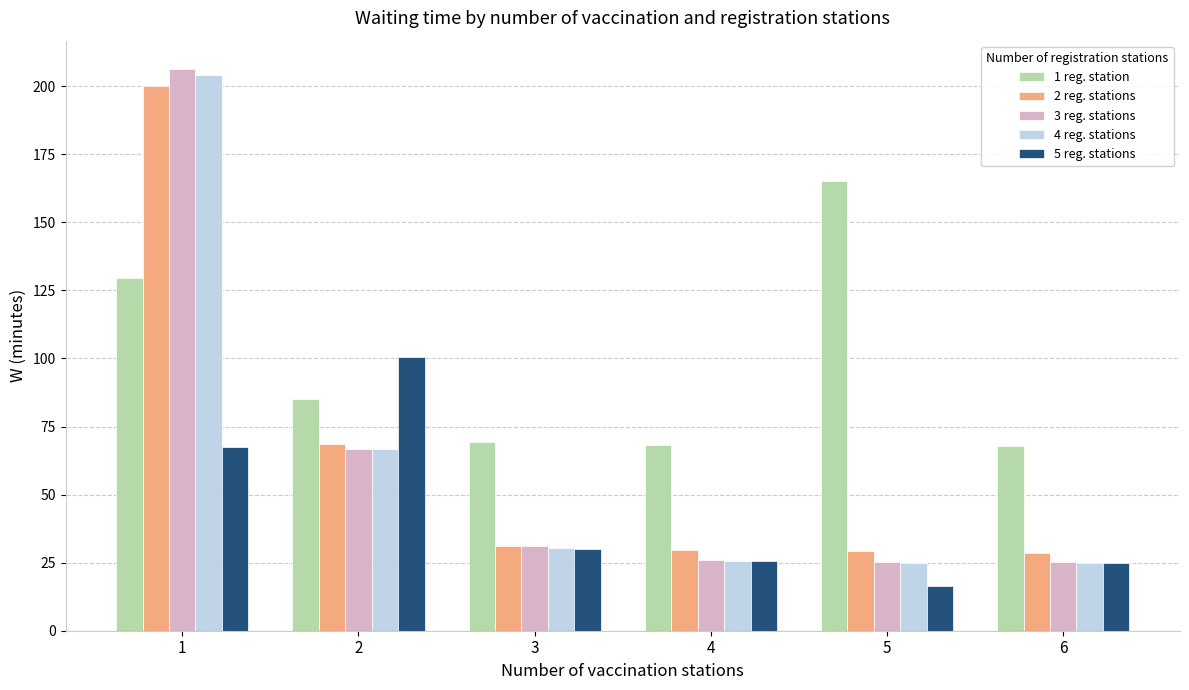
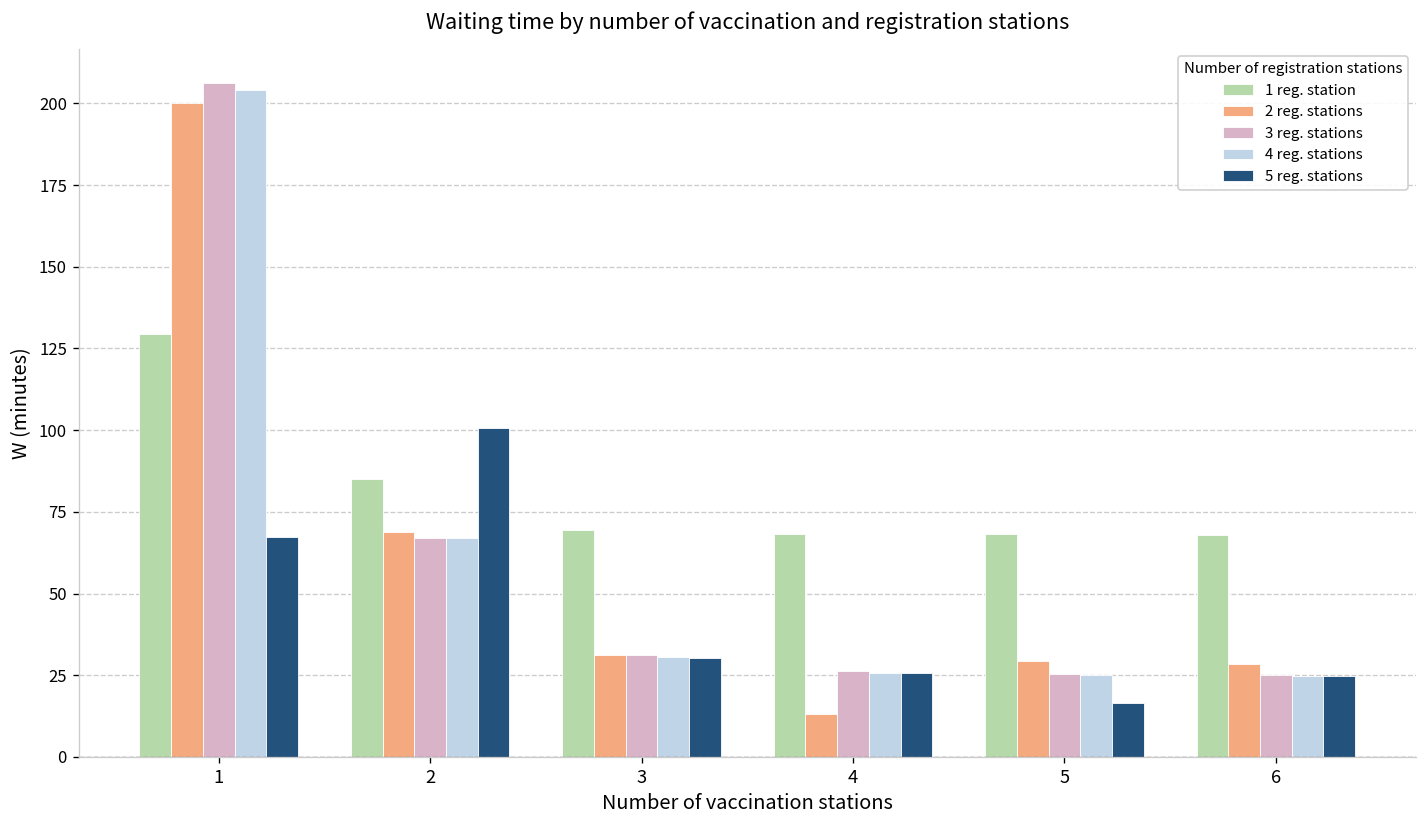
2 reg. stations, 4: 30 -> 13
1 reg. station, 5: 165 -> 68
